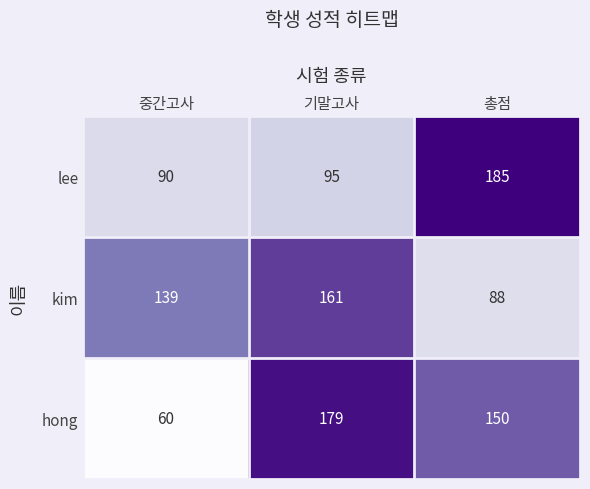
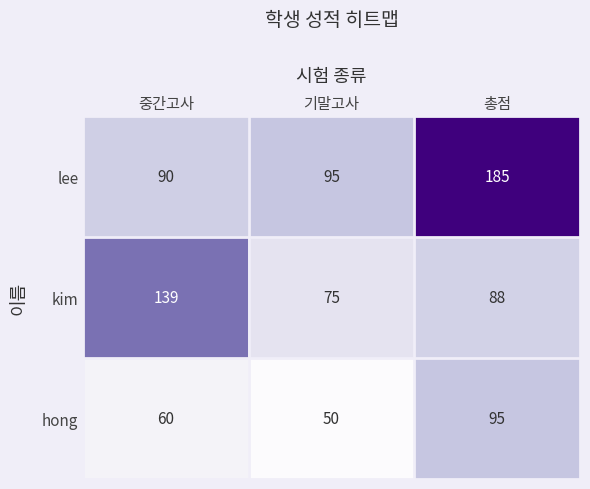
kim, 기말고사: 161 -> 75
hong, 기말고사: 179 -> 50
hong, 총점: 150 -> 95
